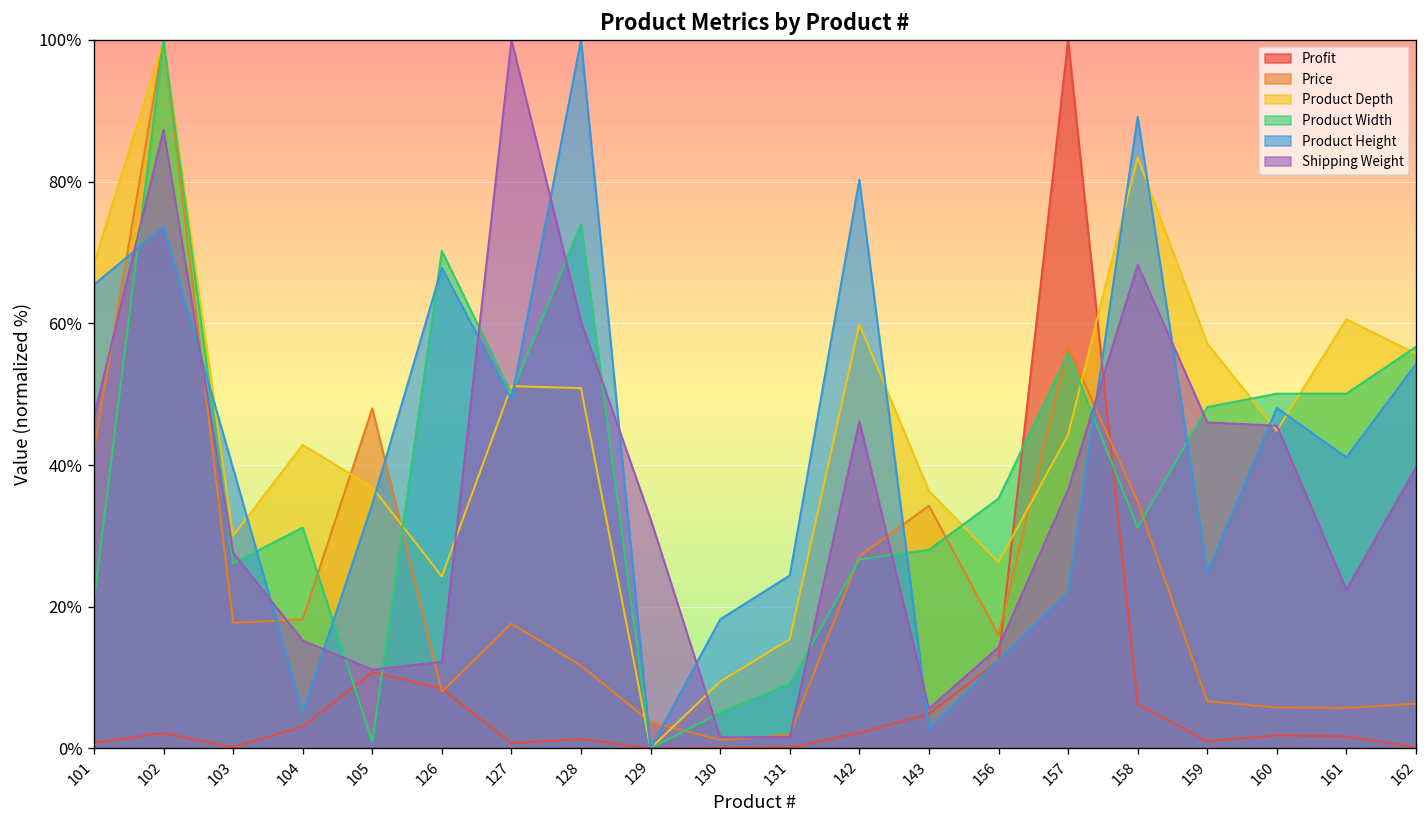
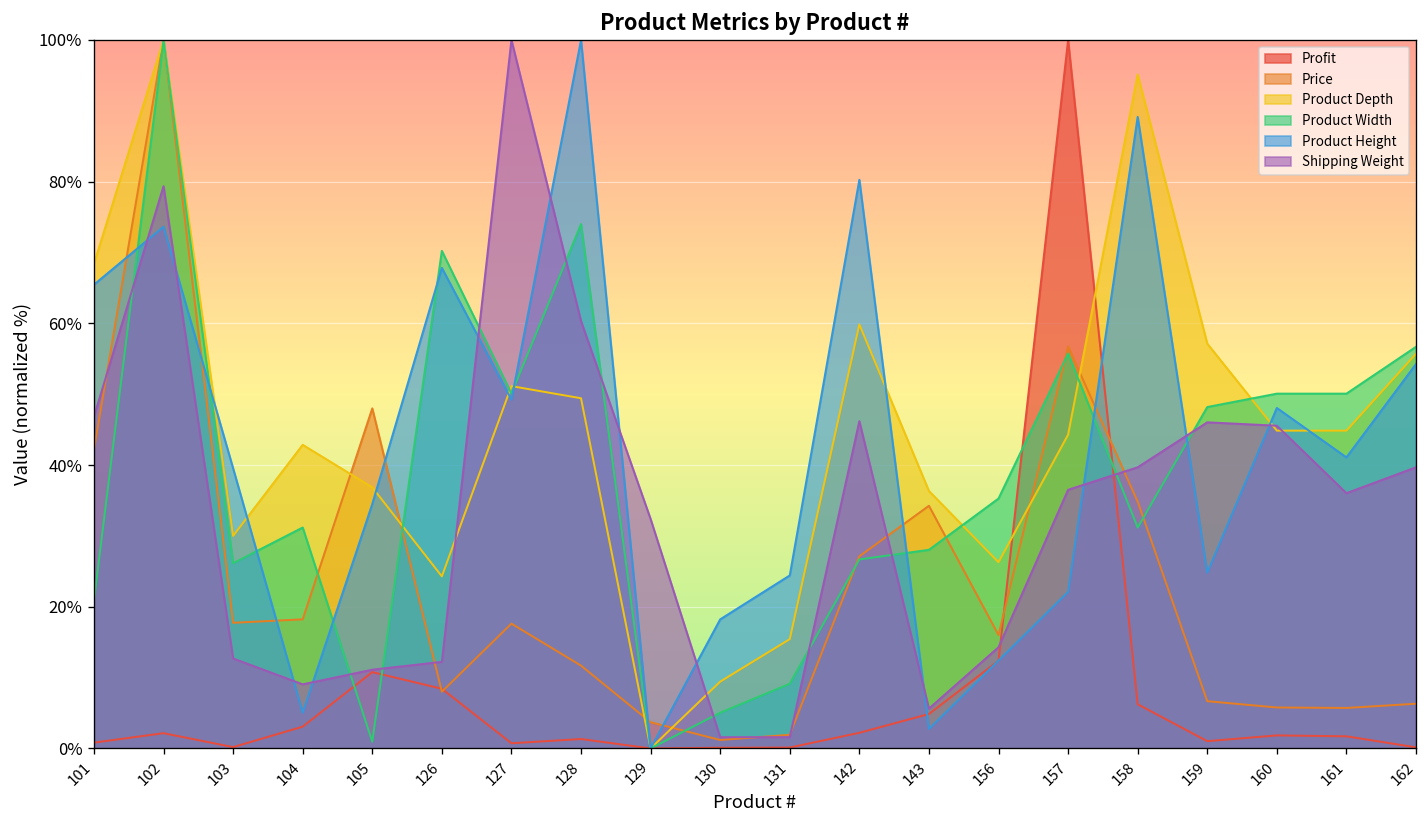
Shipping Weight, 102: 87% -> 79%
Shipping Weight, 103: 28% -> 13%
Shipping Weight, 104: 15% -> 9%
Product Depth, 128: 51% -> 49%
Product Depth, 158: 83% -> 95%
Shipping Weight, 158: 68% -> 40%
Product Depth, 161: 61% -> 45%
Shipping Weight, 161: 22% -> 36%
